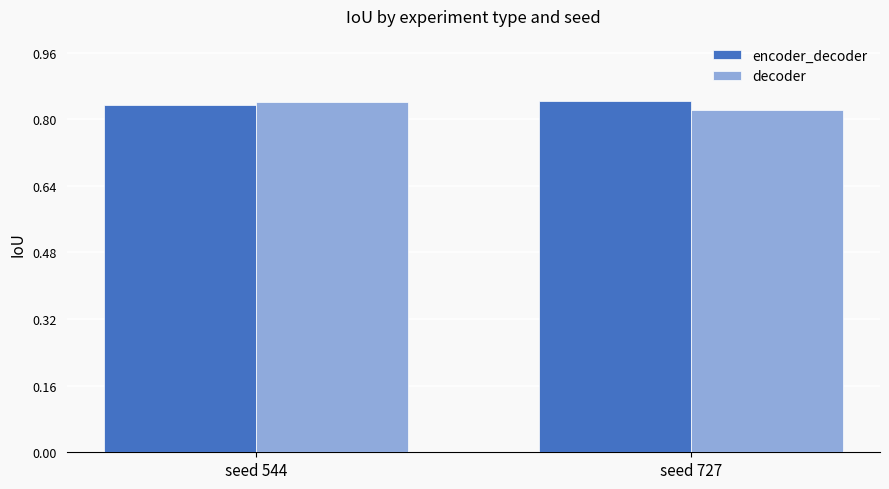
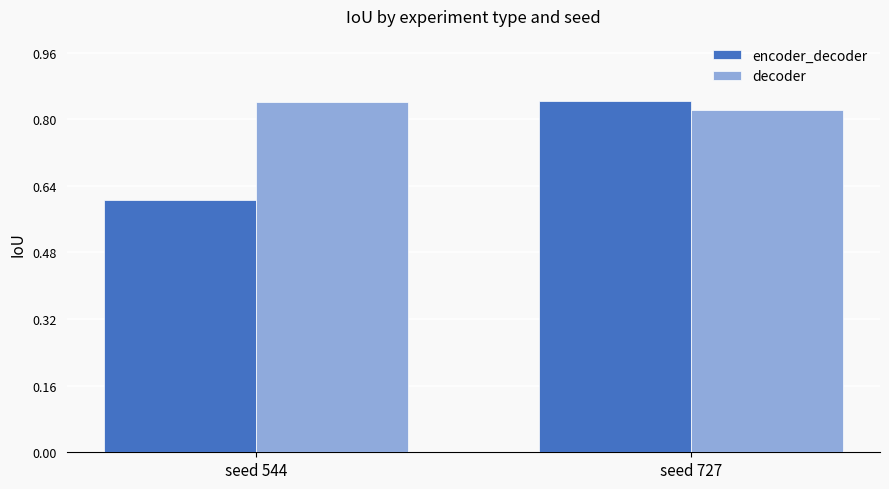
encoder_decoder, seed 544: 0.83 -> 0.61
